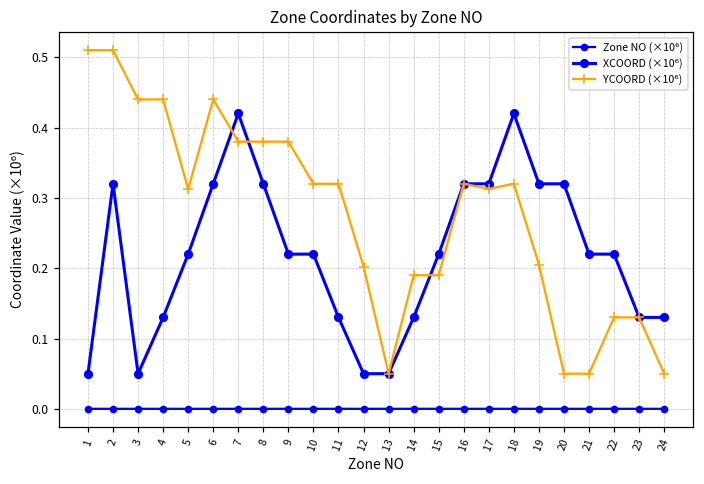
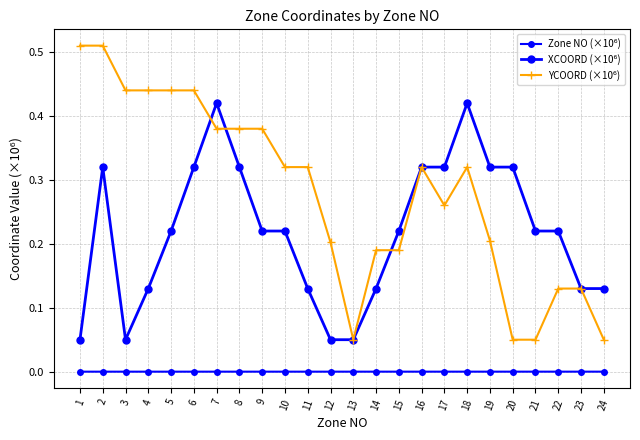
YCOORD (×10⁶), 5: 0.31 -> 0.44
YCOORD (×10⁶), 17: 0.31 -> 0.26
